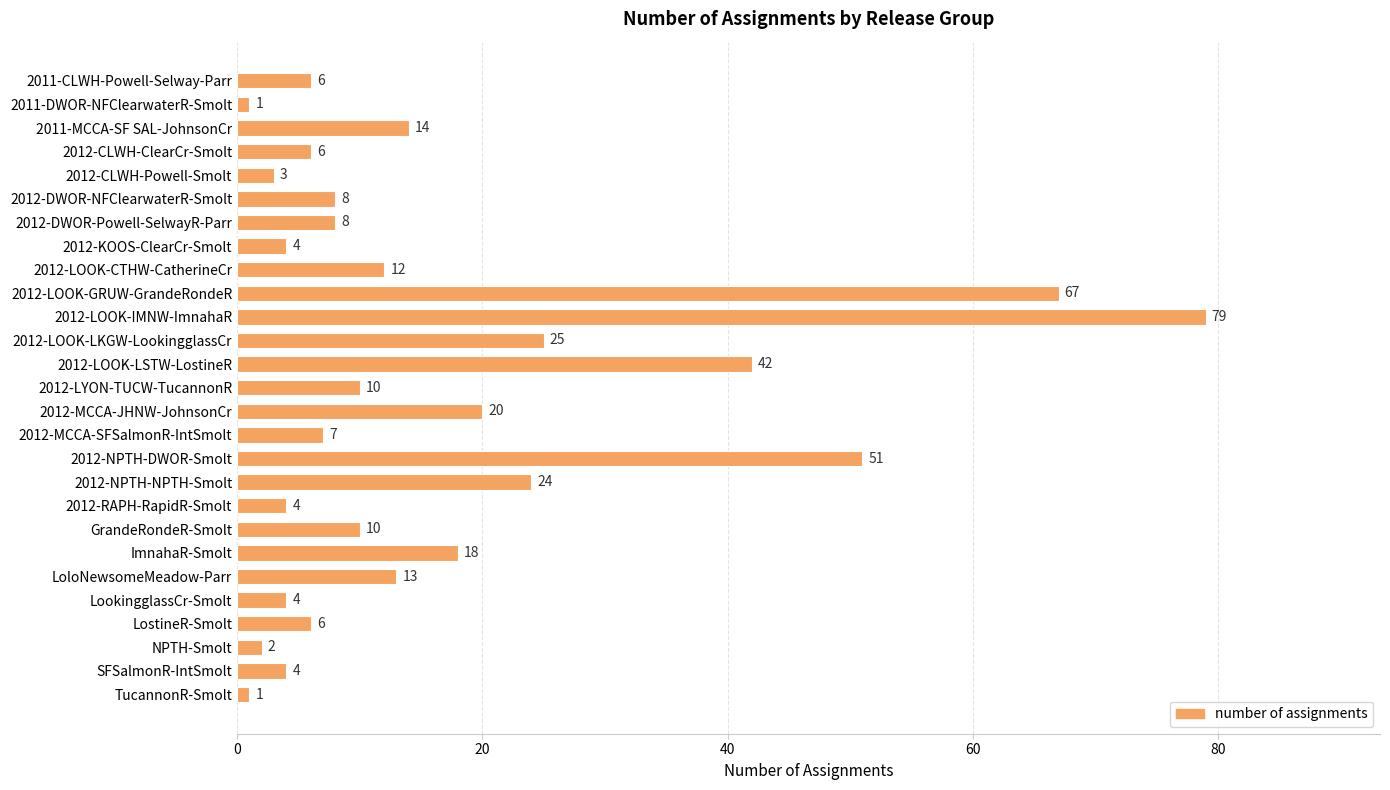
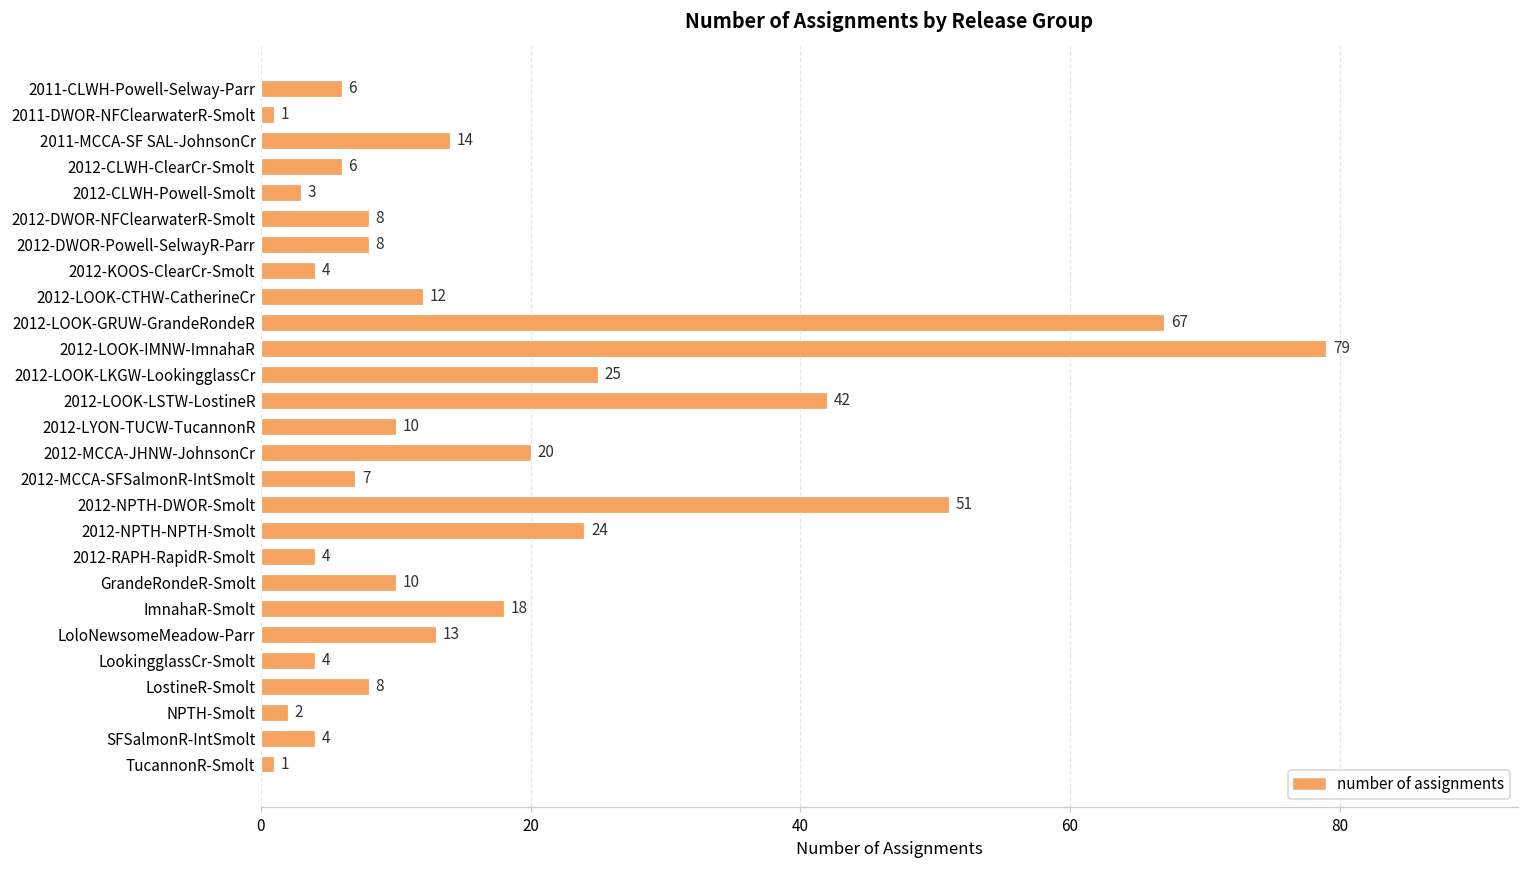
LostineR-Smolt: 6 -> 8
